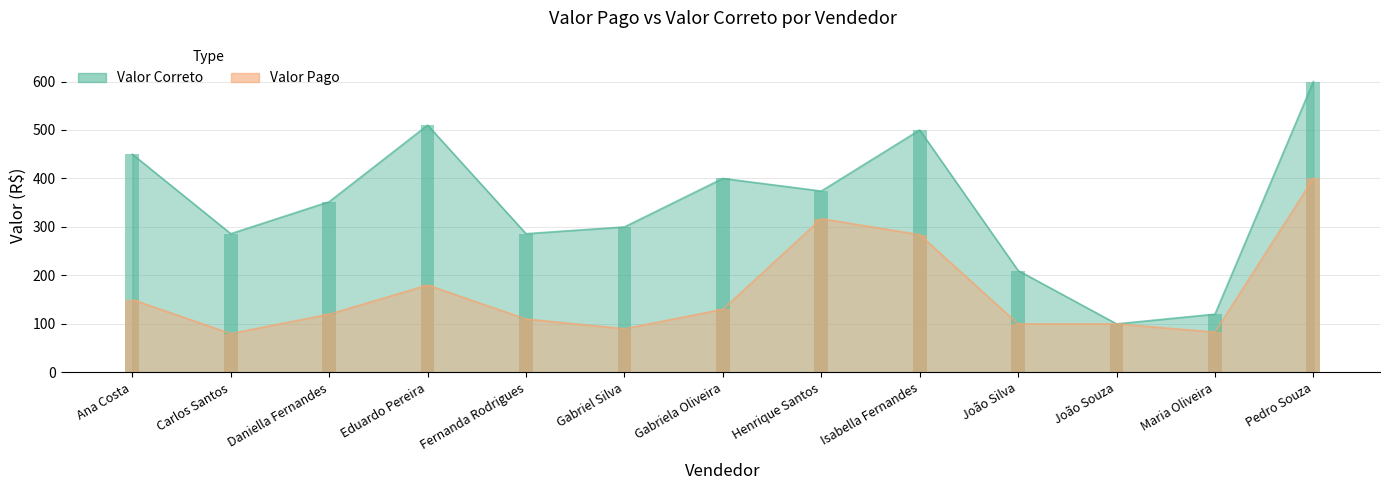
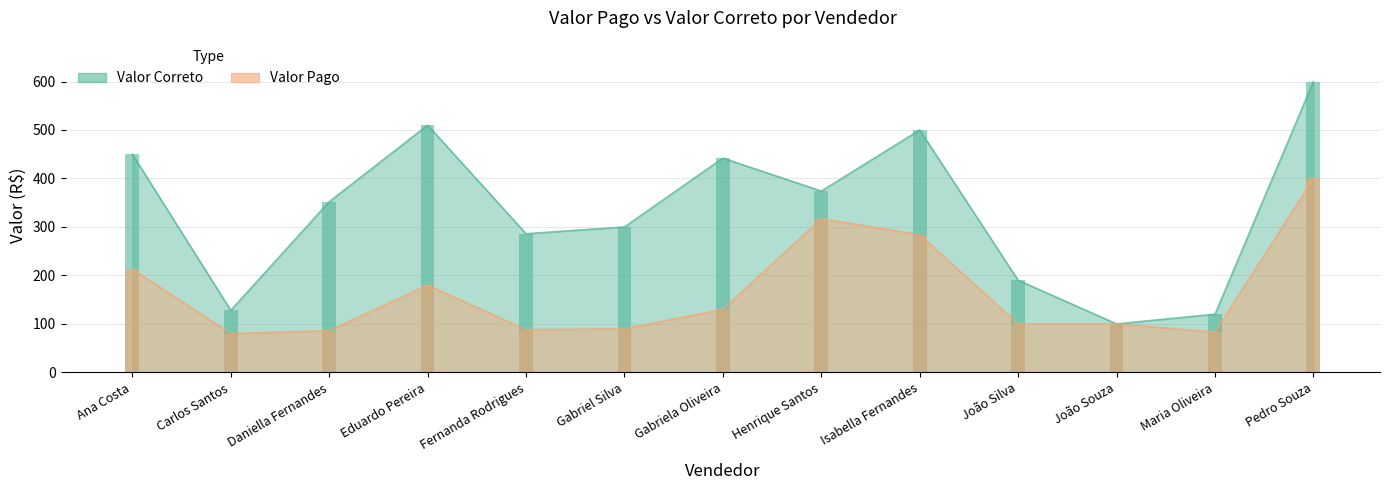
Valor Pago, Ana Costa: 150 -> 210
Valor Correto, Carlos Santos: 290 -> 130
Valor Pago, Daniella Fernandes: 120 -> 90
Valor Pago, Fernanda Rodrigues: 110 -> 90
Valor Correto, Gabriela Oliveira: 400 -> 440
Valor Correto, João Silva: 210 -> 190
